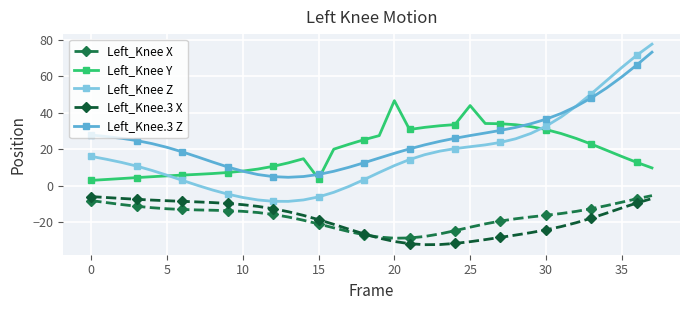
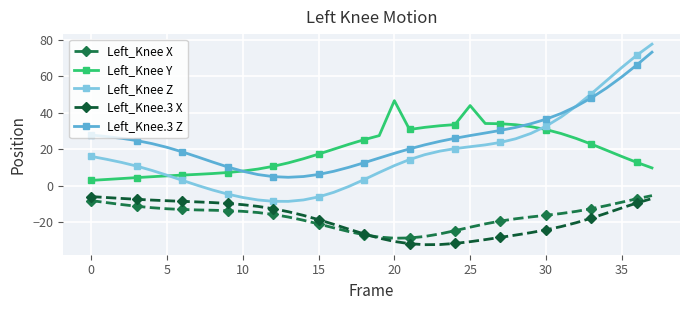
Left_Knee Y, 15: 4 -> 17
